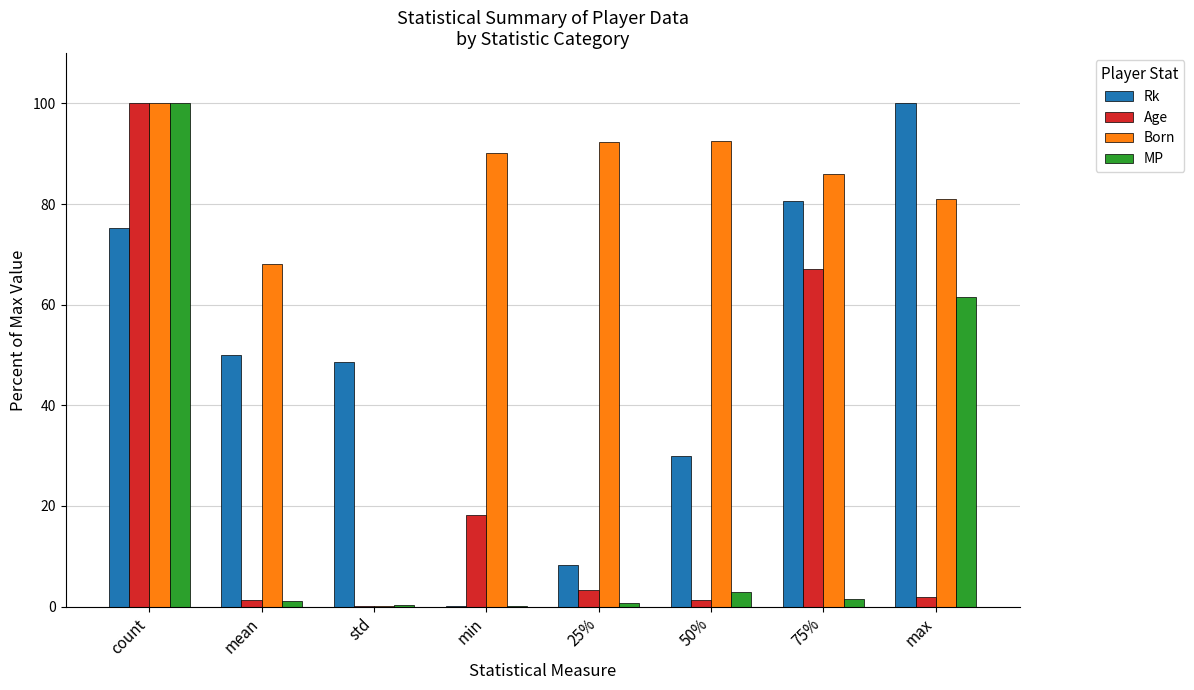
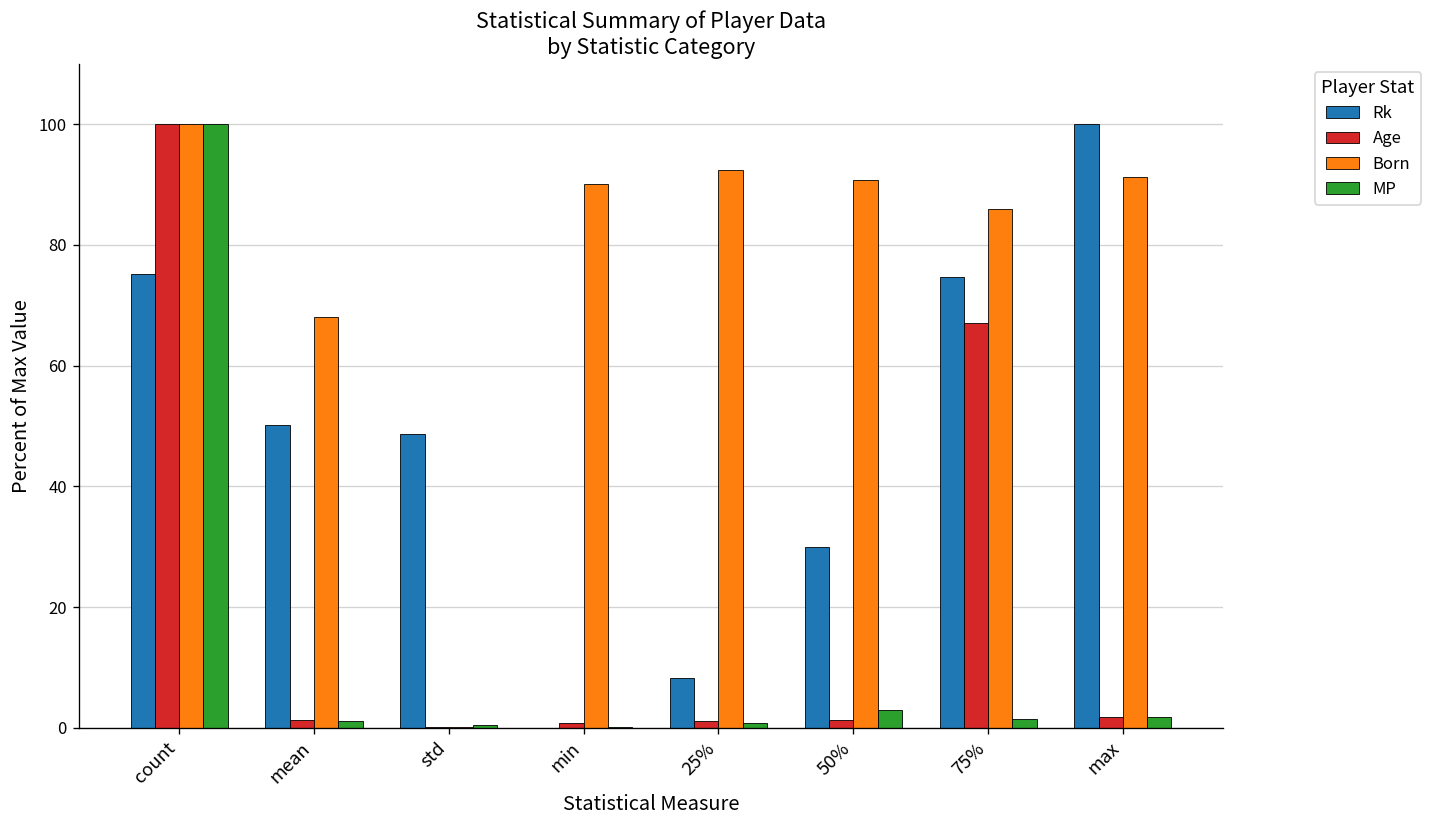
Age, min: 18 -> 1
Age, 25%: 3 -> 1
Born, 50%: 93 -> 91
Rk, 75%: 81 -> 75
Born, max: 81 -> 91
MP, max: 62 -> 2
